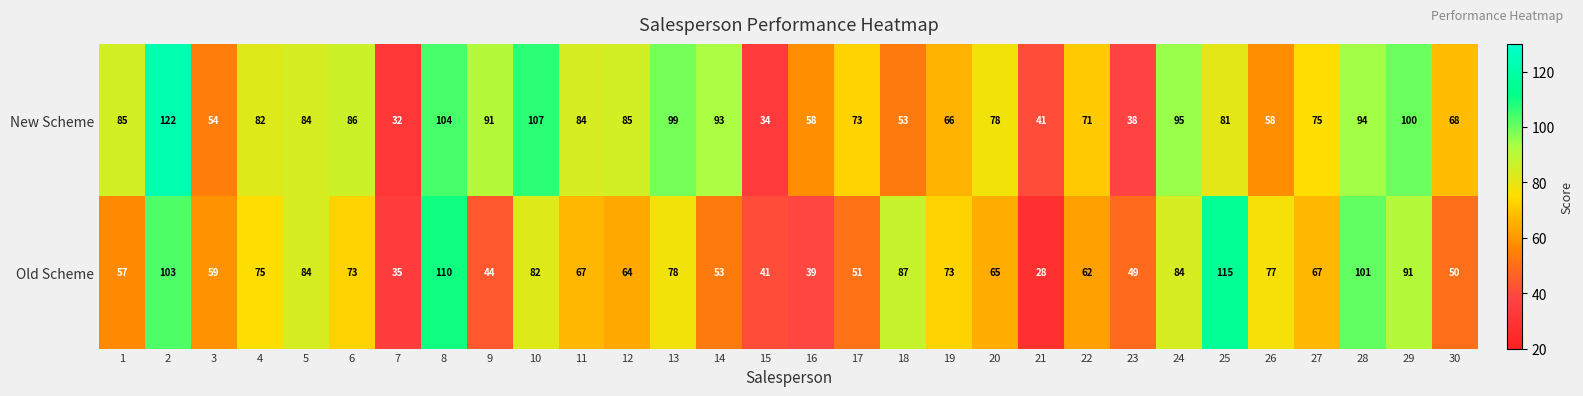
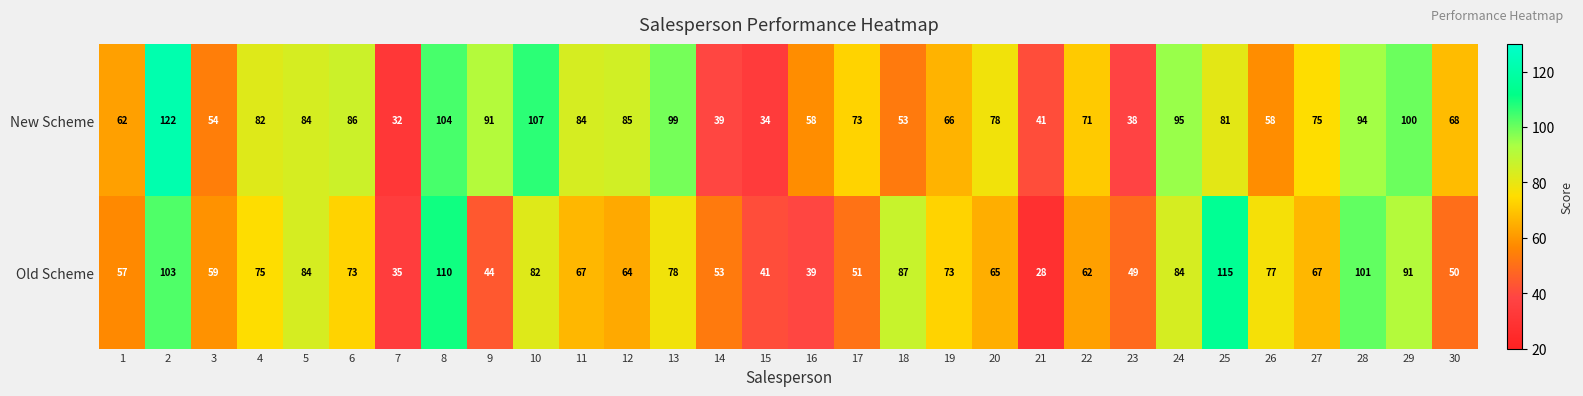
New Scheme, 1: 85 -> 62
New Scheme, 14: 93 -> 39
